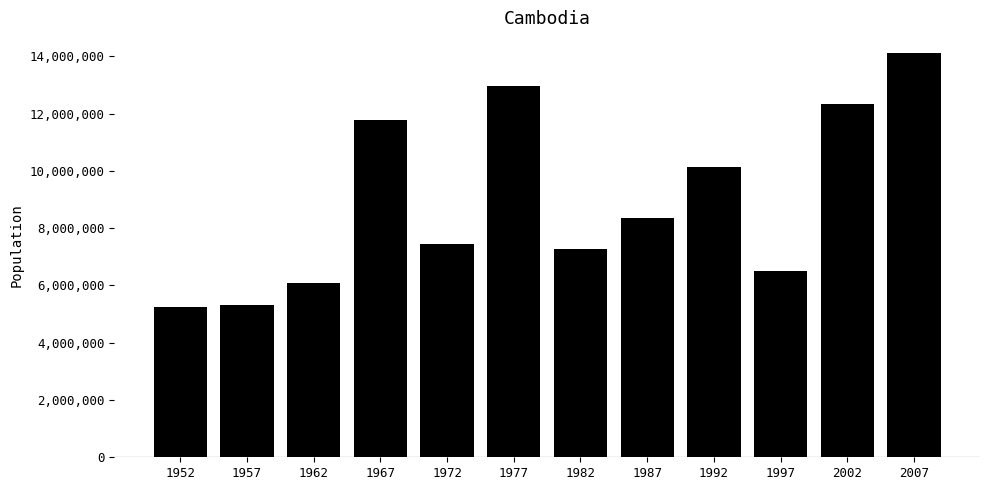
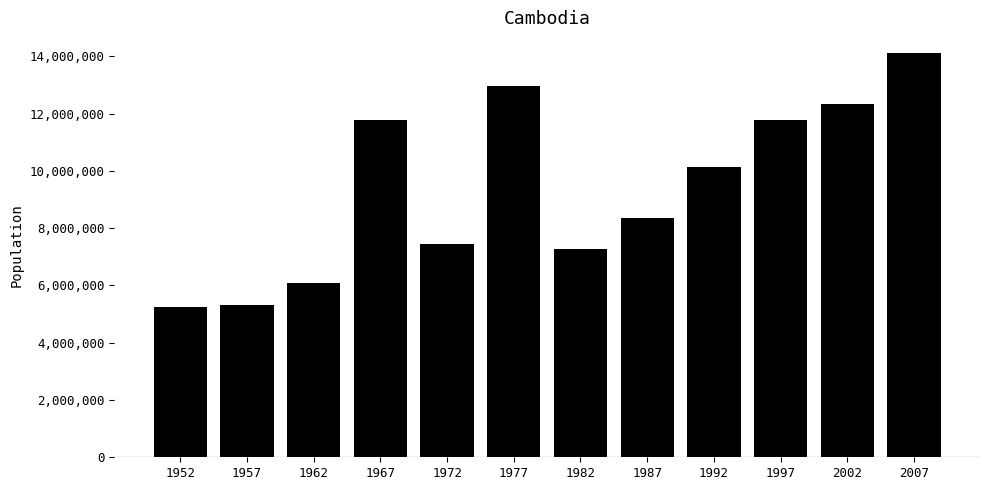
1997: 6,500,000 -> 11,800,000
